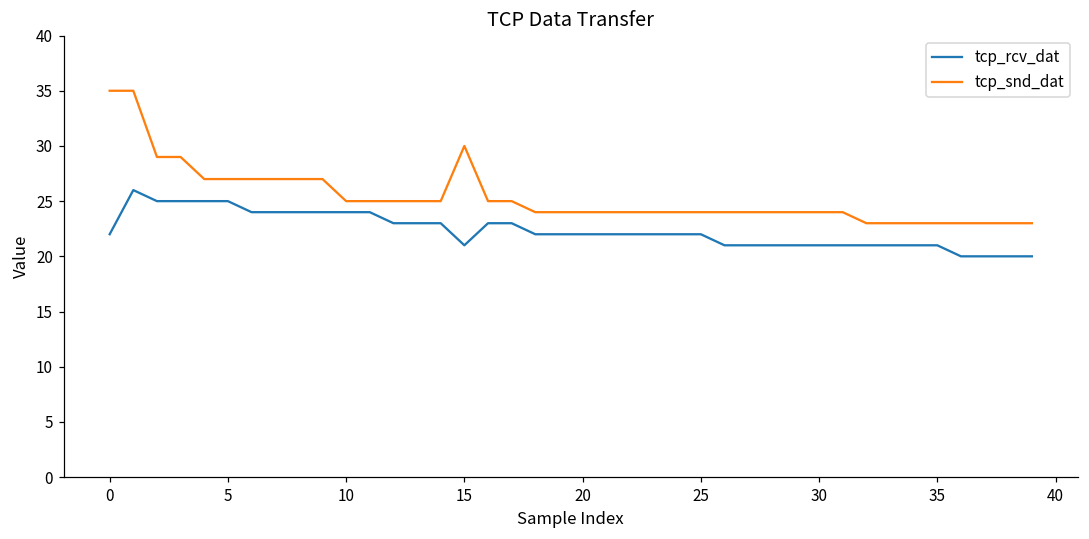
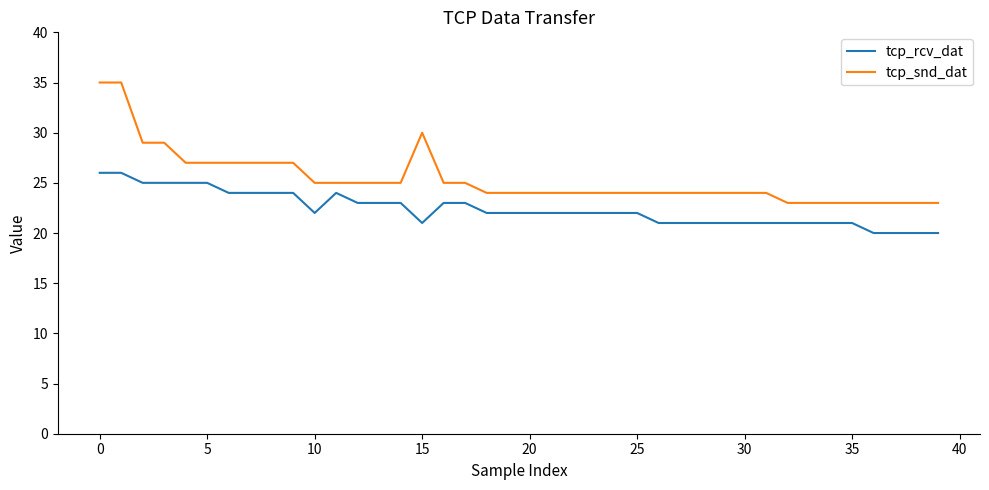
tcp_rcv_dat, 0: 22 -> 26
tcp_rcv_dat, 10: 24 -> 22
